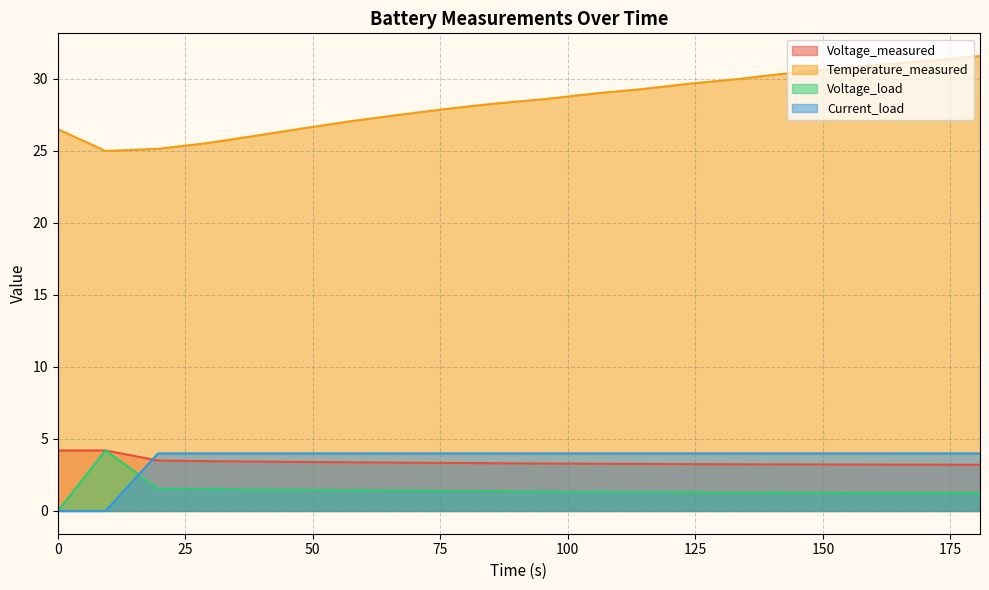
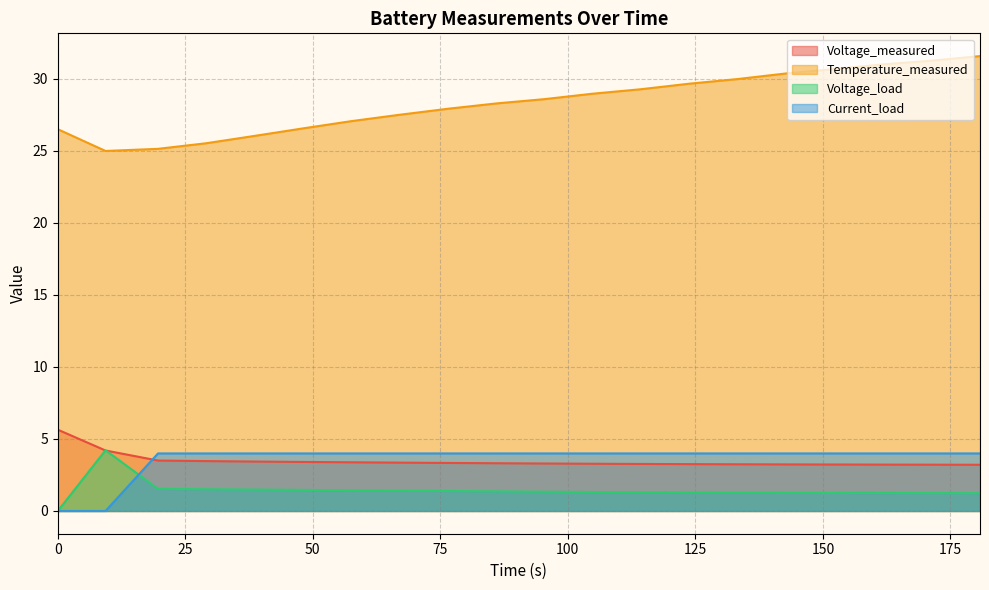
Voltage_measured, 0: 4.2 -> 5.6
